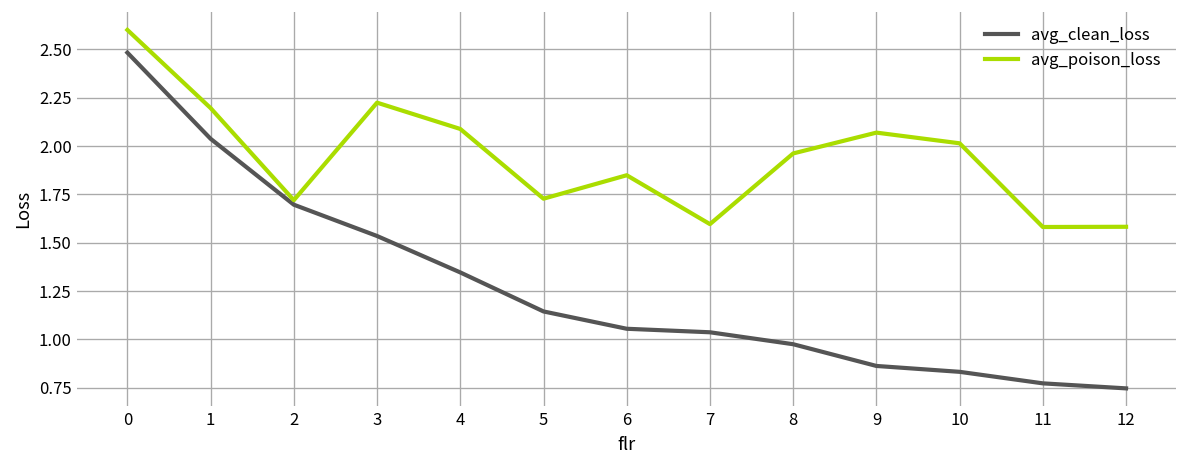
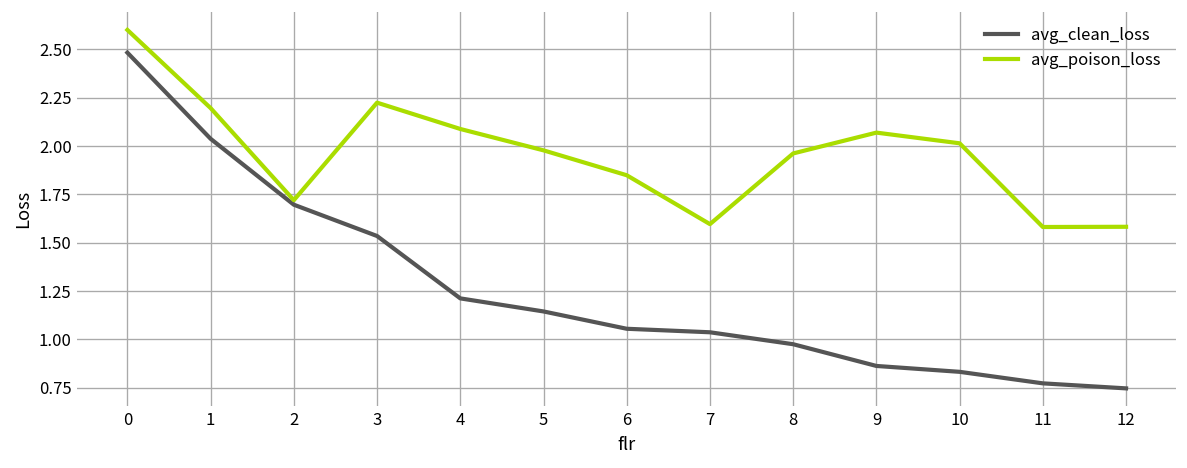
avg_clean_loss, 4: 1.35 -> 1.21
avg_poison_loss, 5: 1.73 -> 1.98
